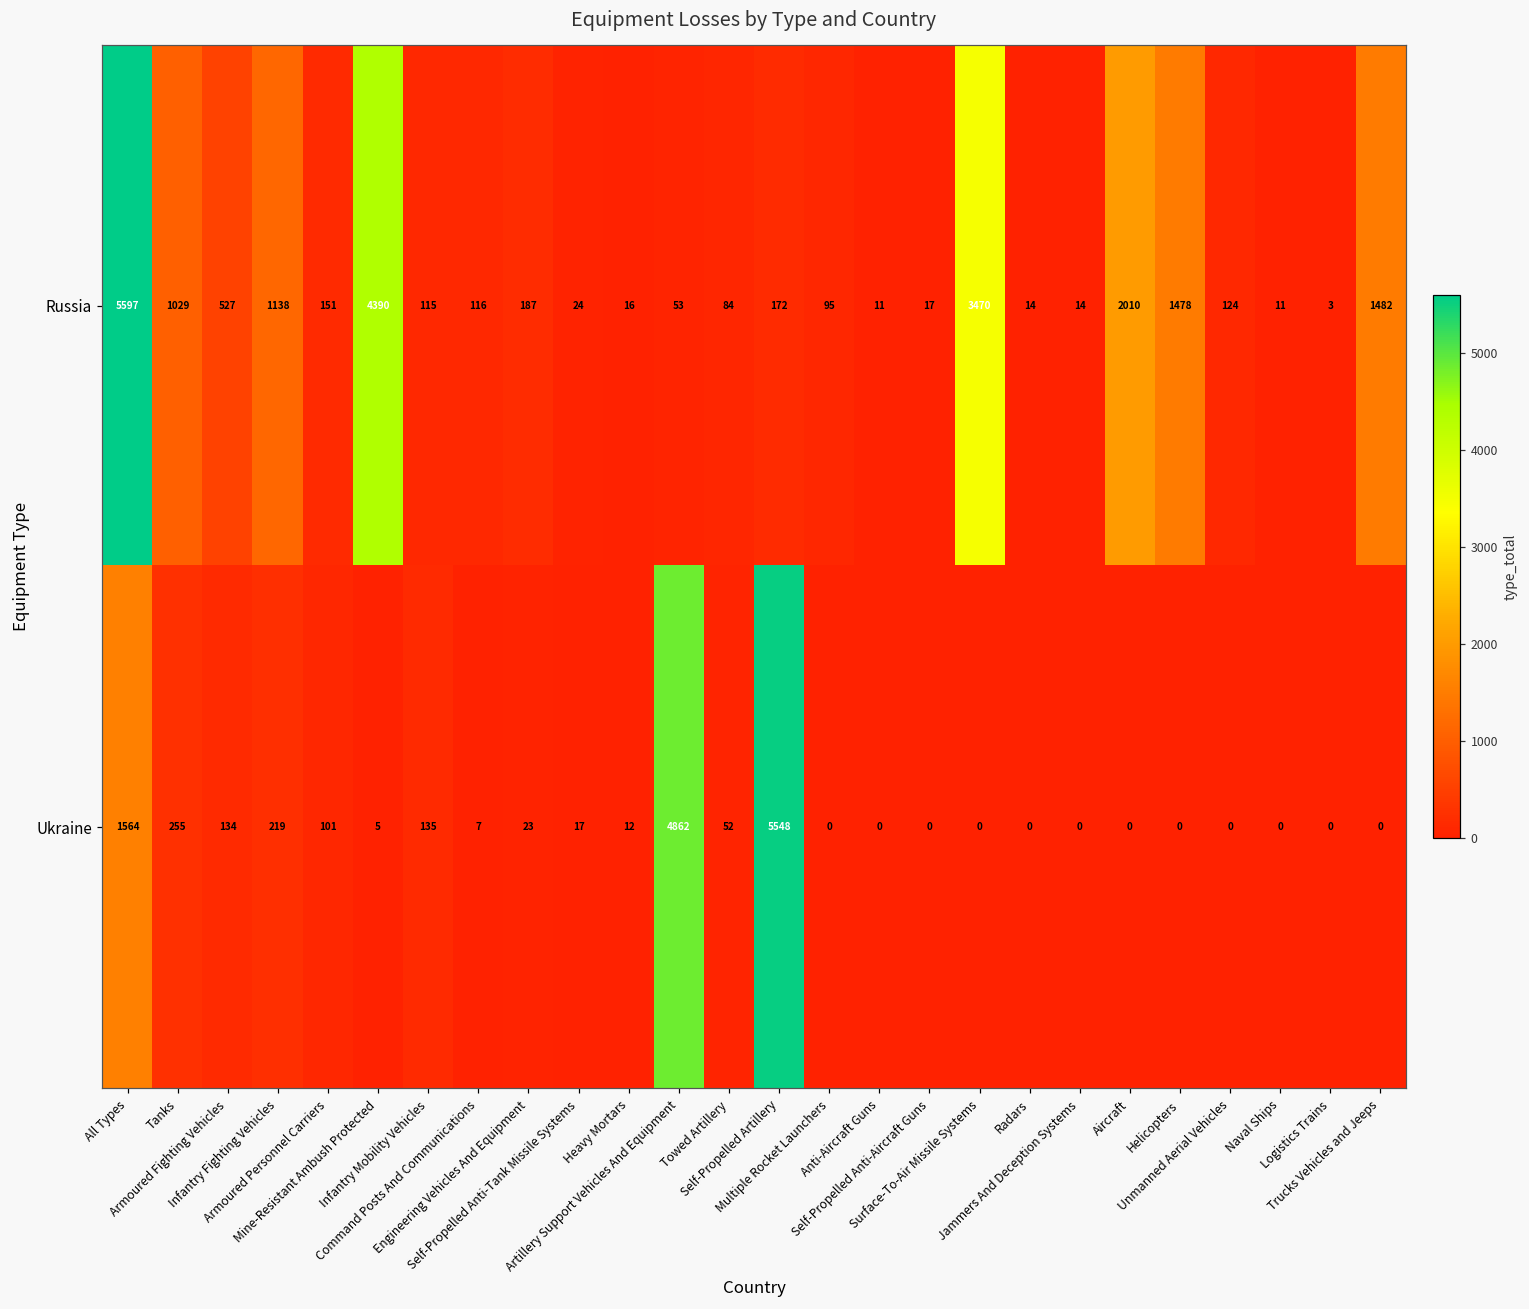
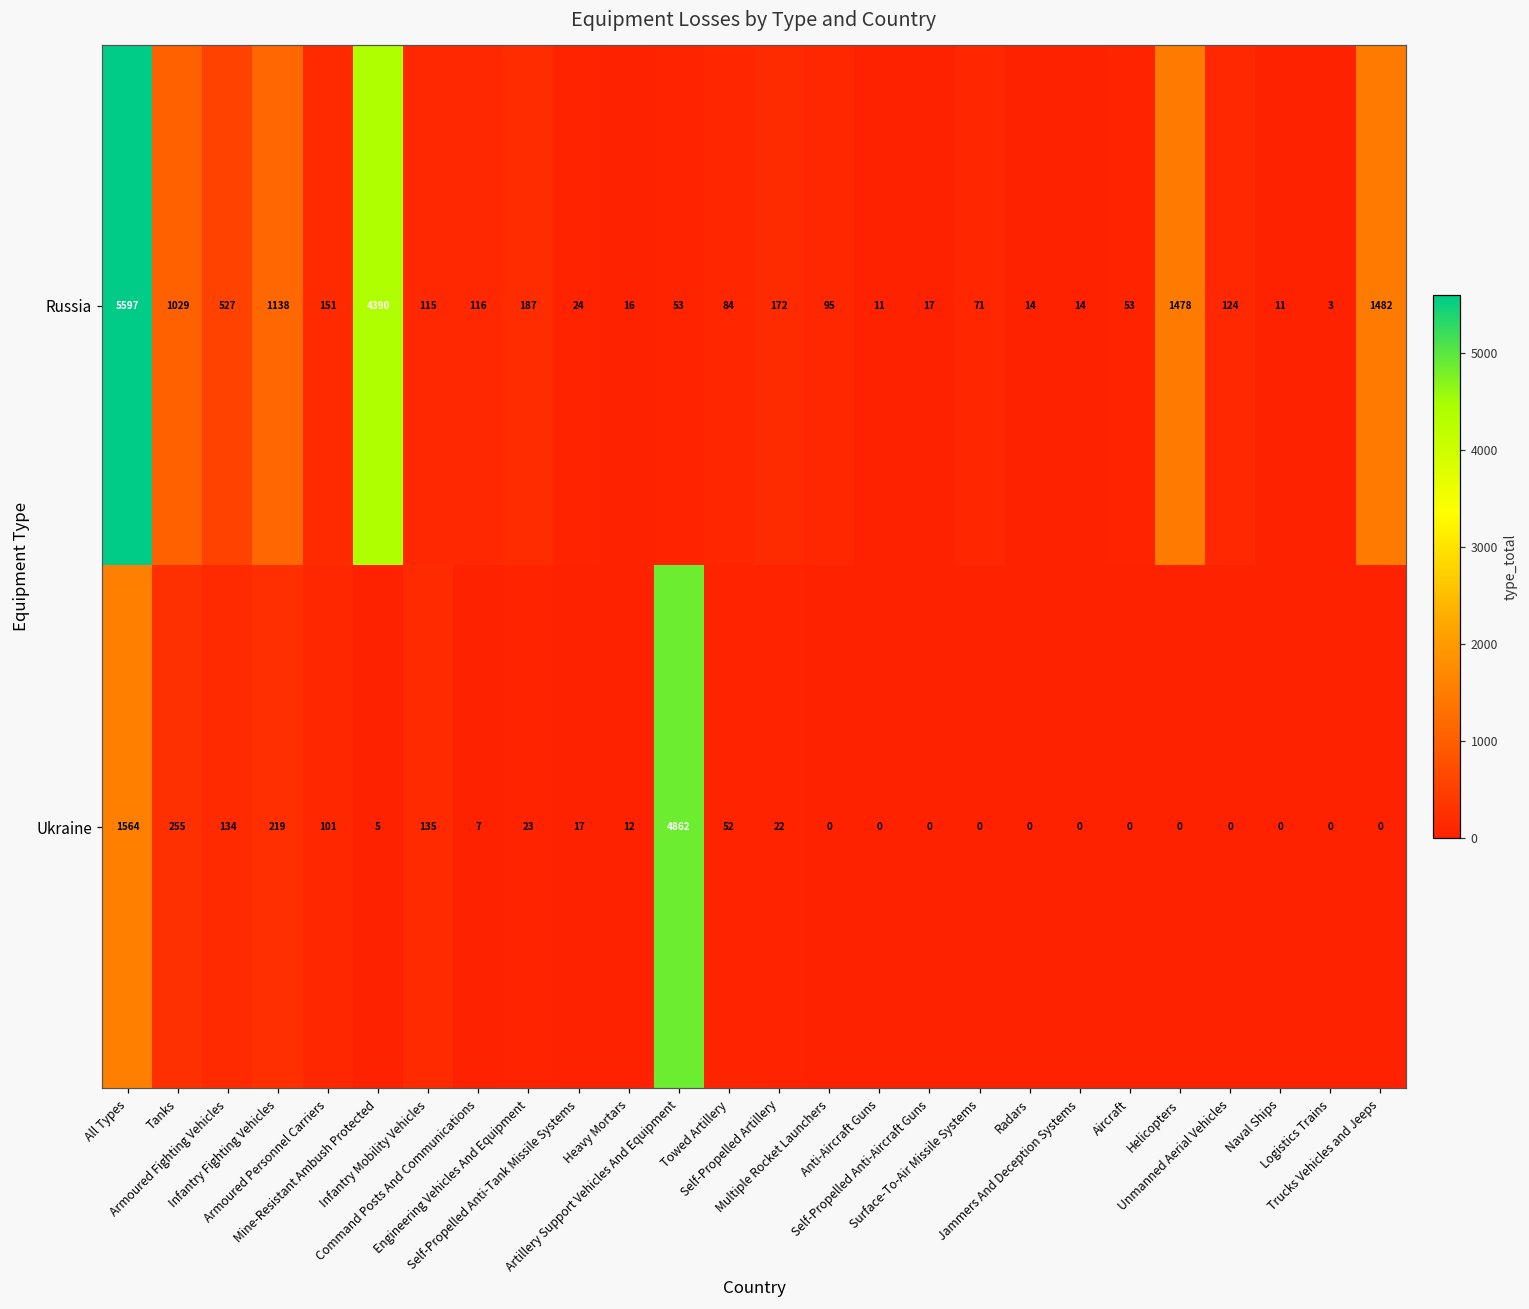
Russia, Surface-To-Air Missile Systems: 3470 -> 71
Russia, Aircraft: 2010 -> 53
Ukraine, Self-Propelled Artillery: 5548 -> 22
